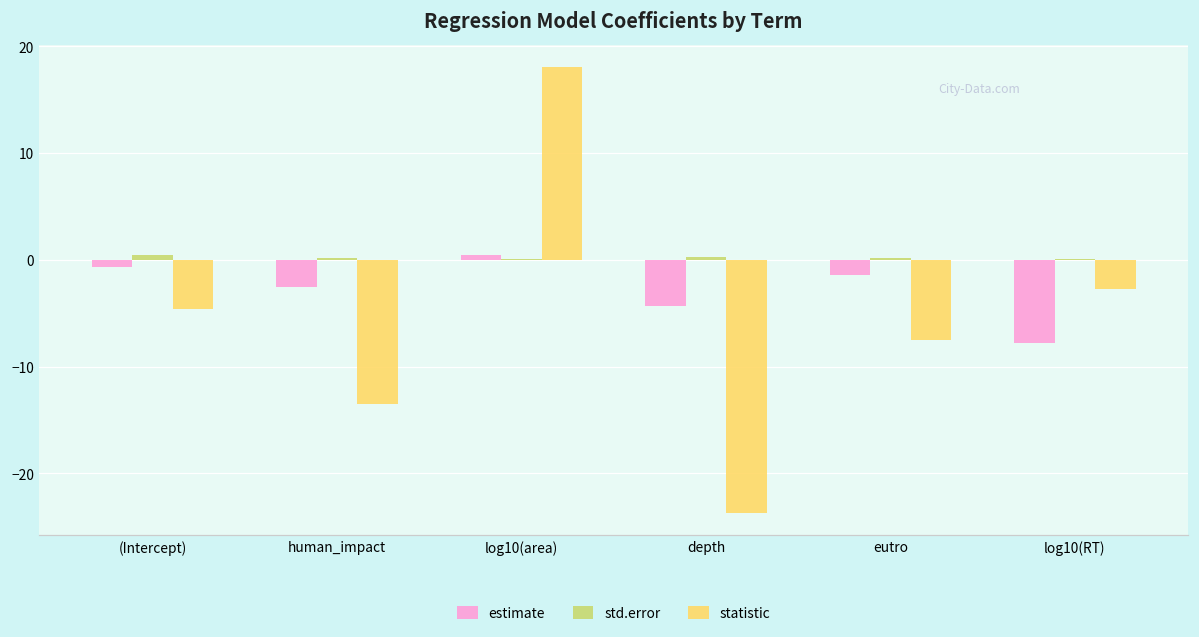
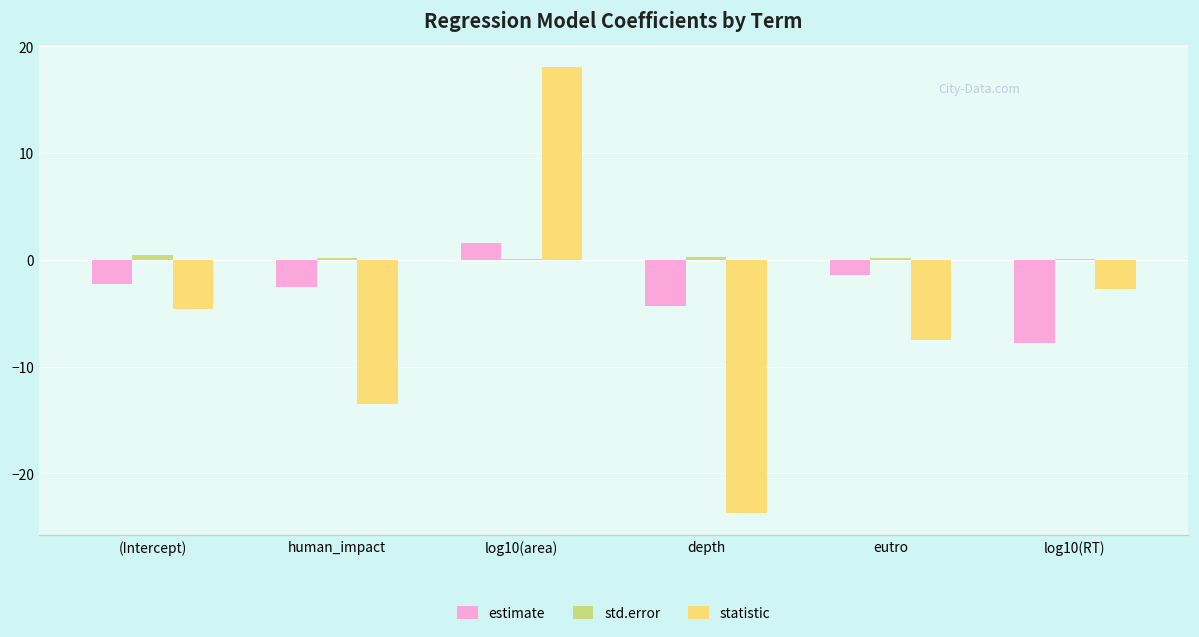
estimate, (Intercept): -1 -> -2
estimate, log10(area): 0 -> 2
